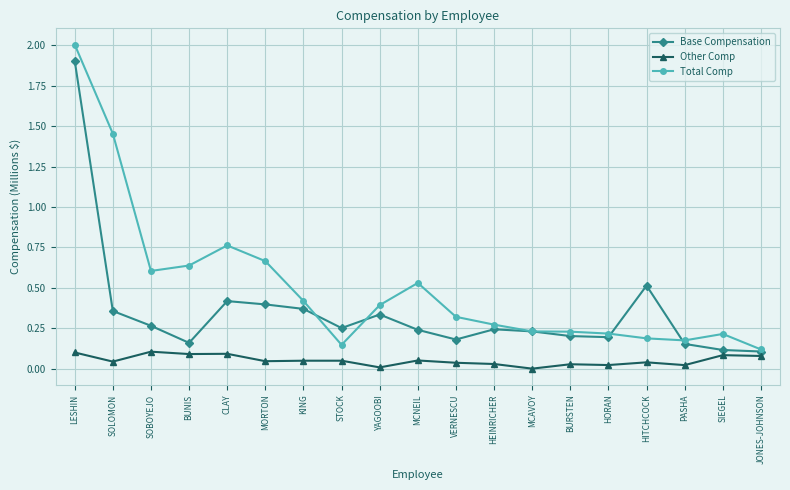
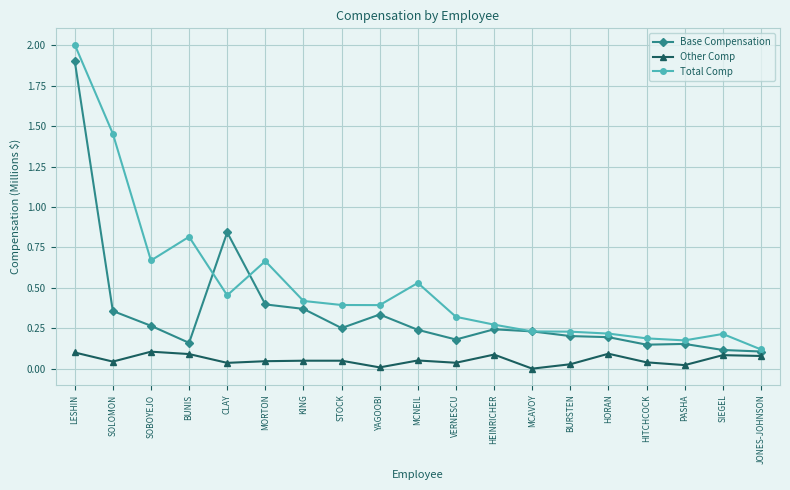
Total Comp, SOBOYEJO: 0.60 -> 0.67
Total Comp, BUNIS: 0.64 -> 0.82
Base Compensation, CLAY: 0.42 -> 0.84
Other Comp, CLAY: 0.09 -> 0.04
Total Comp, CLAY: 0.76 -> 0.45
Total Comp, STOCK: 0.15 -> 0.39
Other Comp, HEINRICHER: 0.03 -> 0.09
Other Comp, HORAN: 0.02 -> 0.09
Base Compensation, HITCHCOCK: 0.51 -> 0.15
